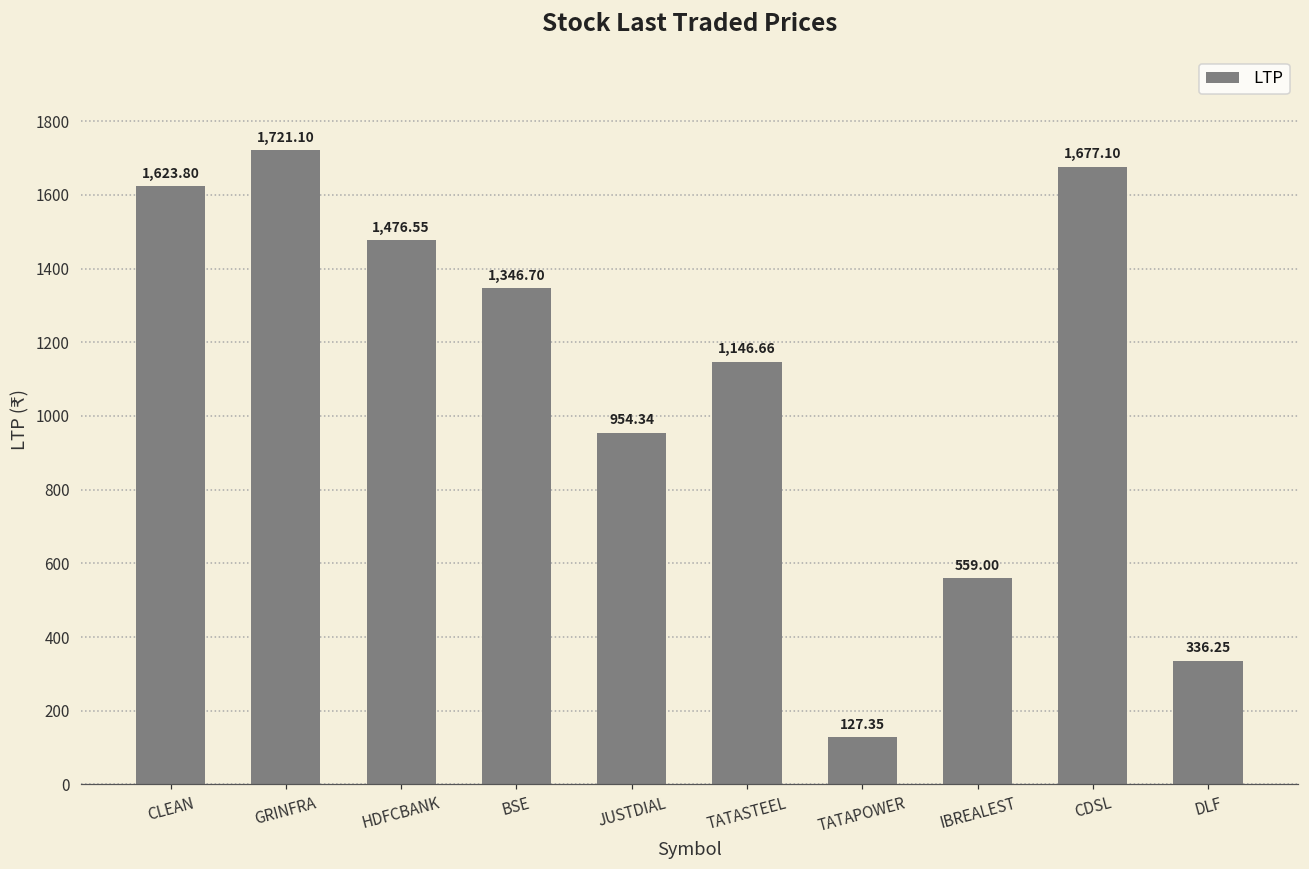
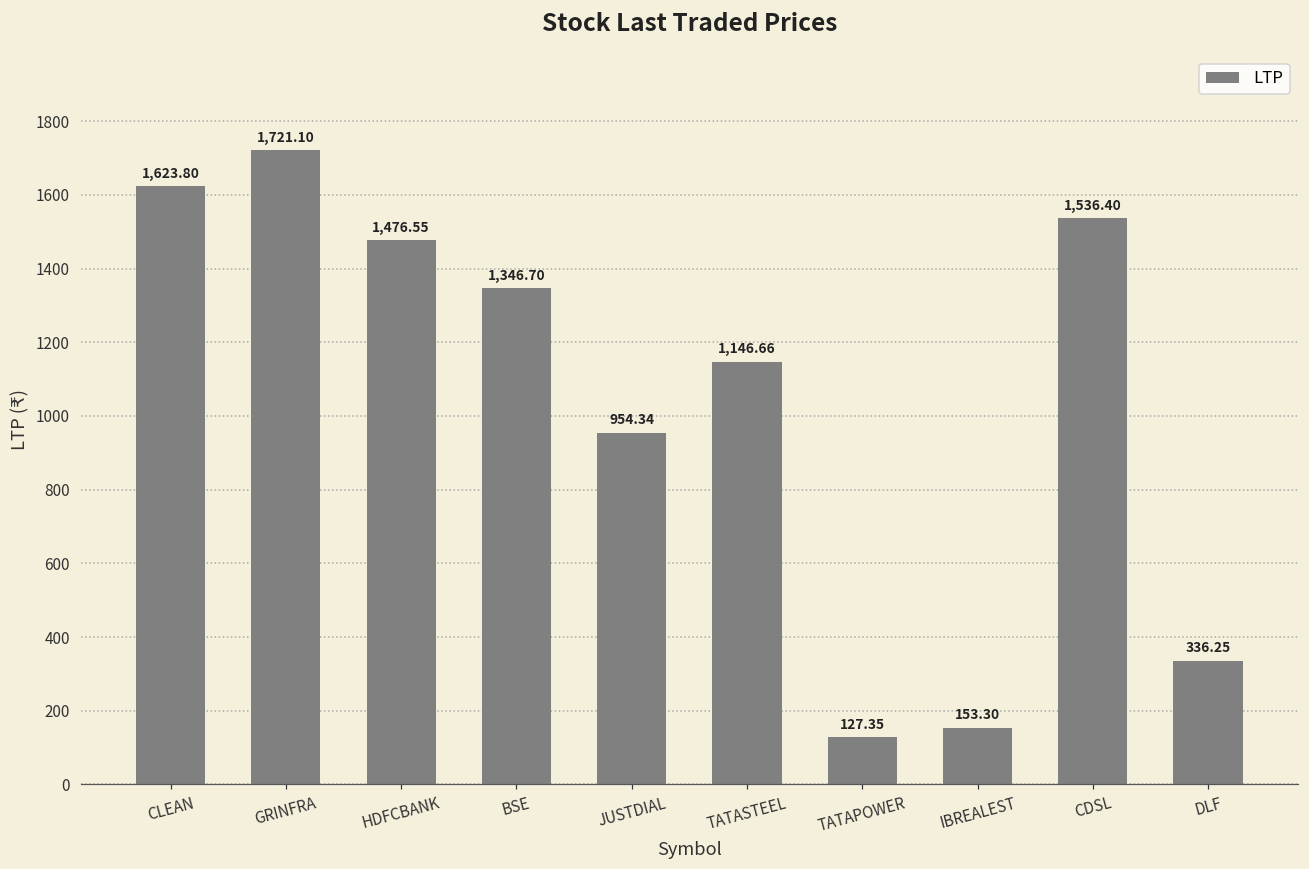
IBREALEST: 559.00 -> 153.30
CDSL: 1,677.10 -> 1,536.40
